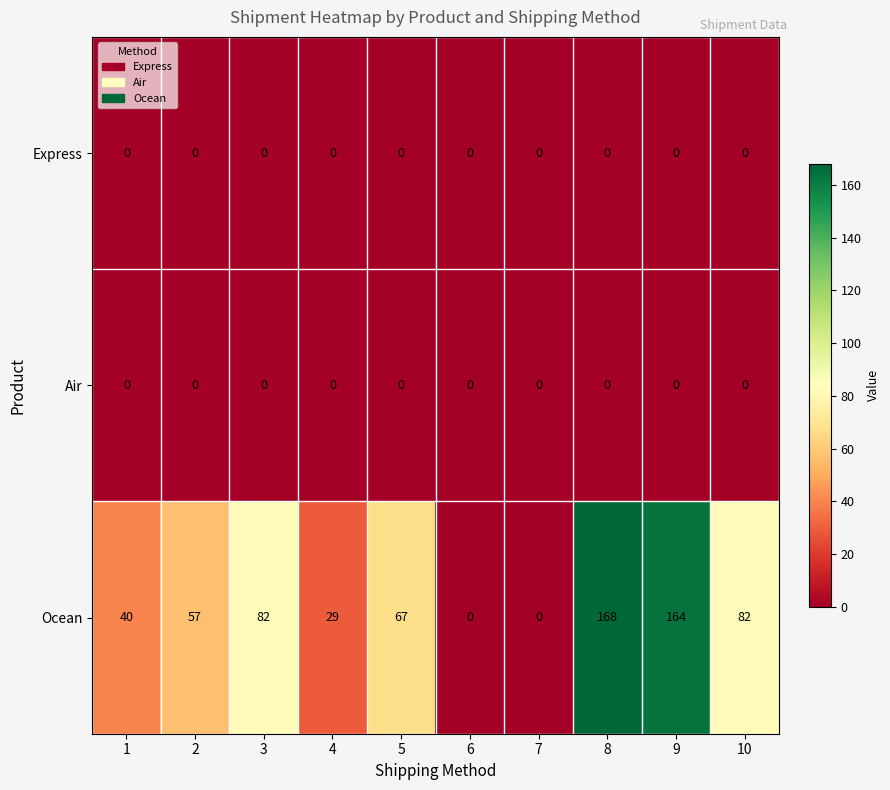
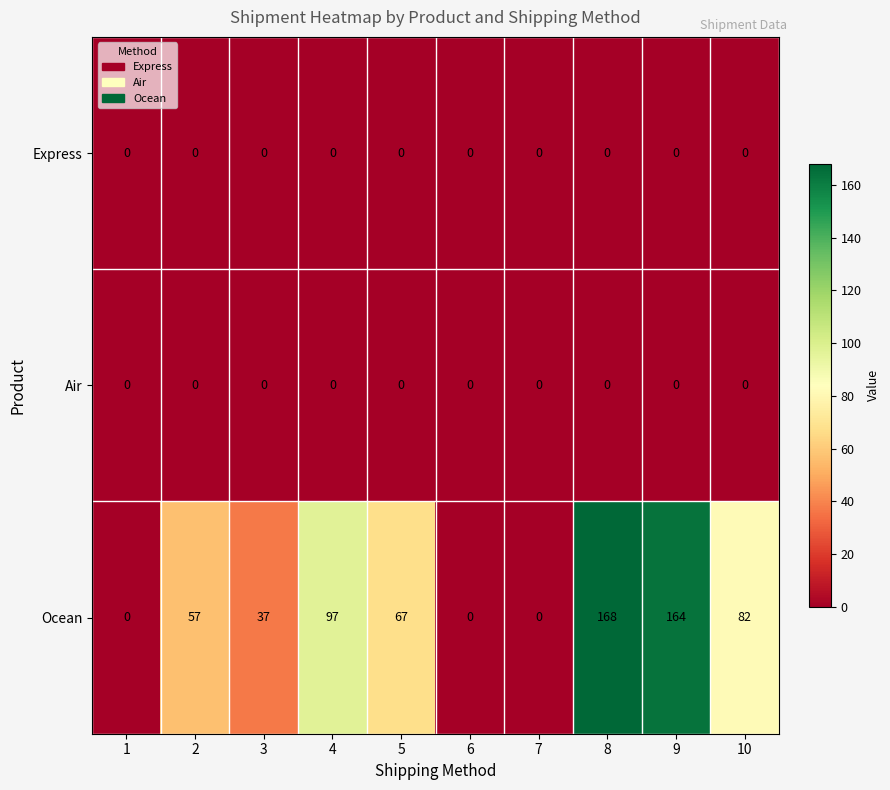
Ocean, 1: 40 -> 0
Ocean, 3: 82 -> 37
Ocean, 4: 29 -> 97
